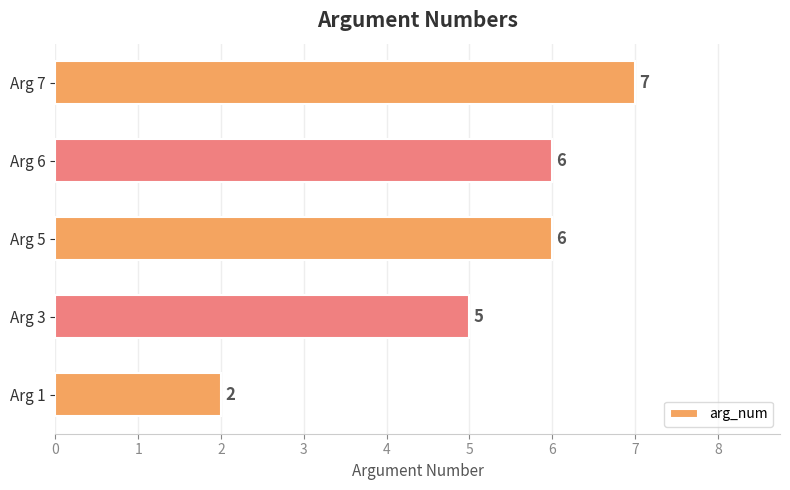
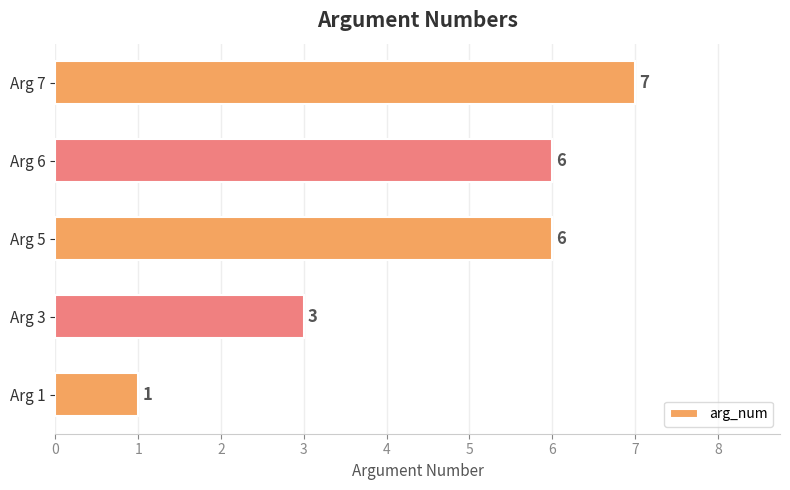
Arg 3: 5 -> 3
Arg 1: 2 -> 1
